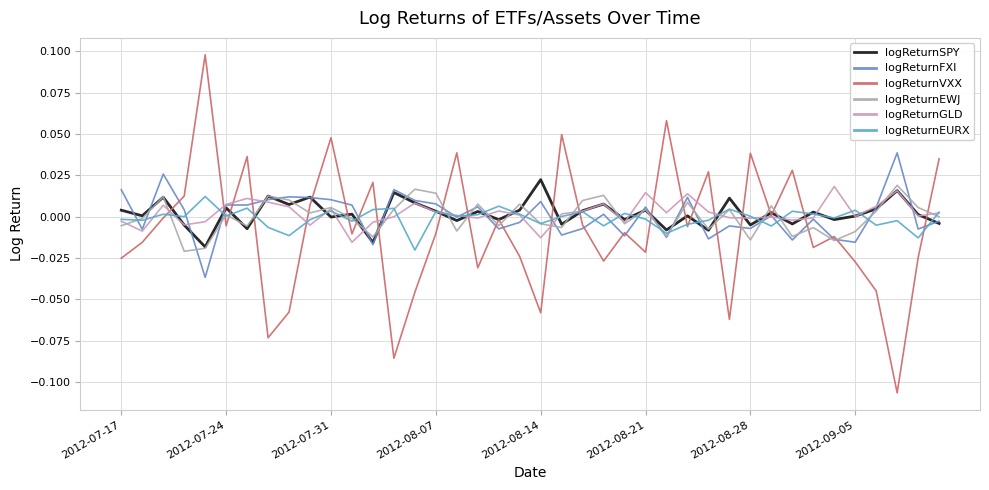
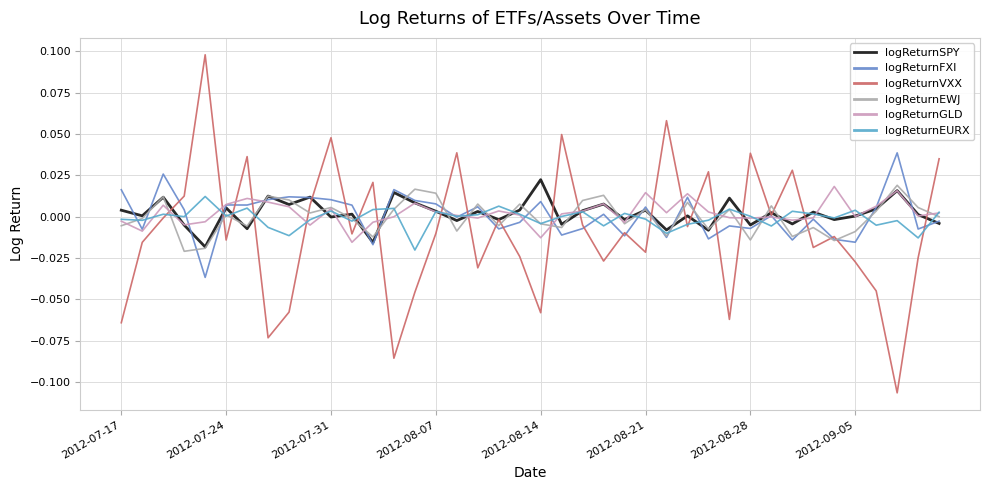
logReturnVXX, 2012-07-17: -0.025 -> -0.064
logReturnVXX, 2012-07-24: -0.006 -> -0.014
